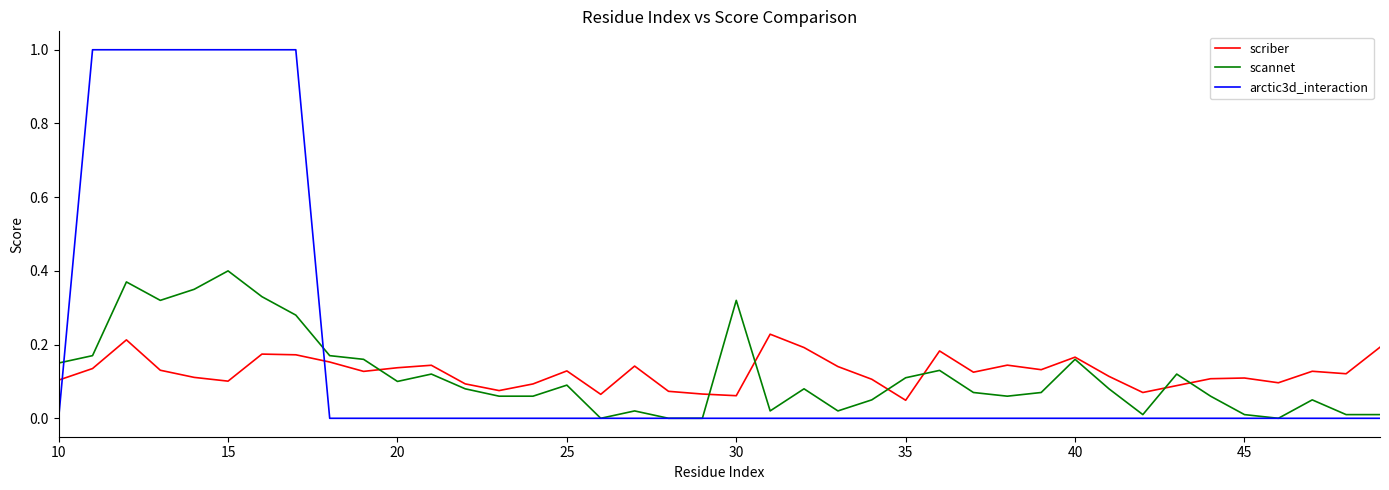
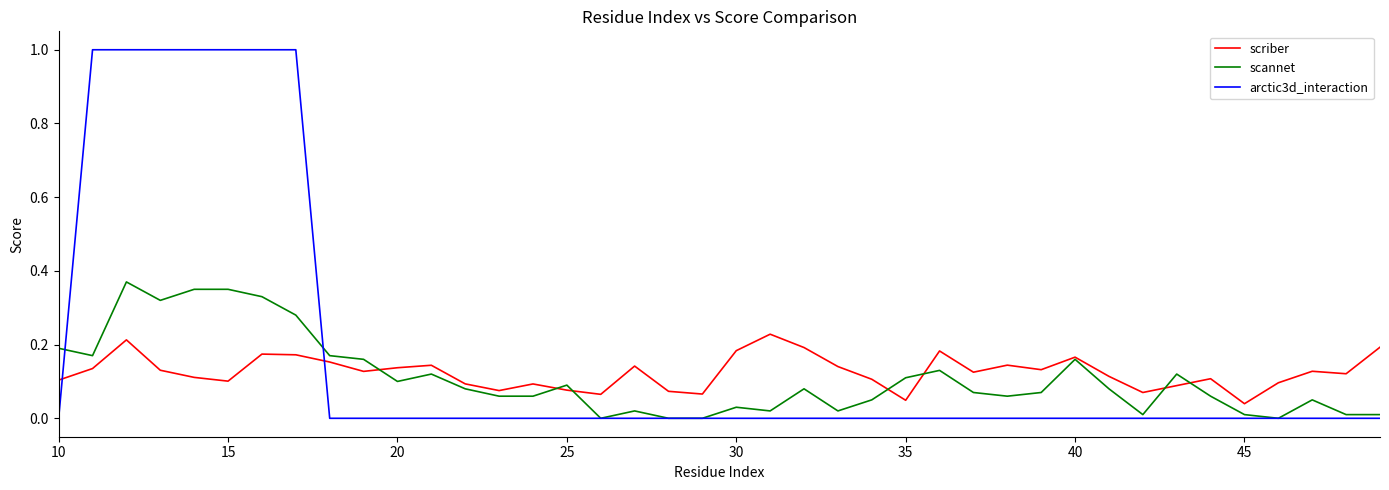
scannet, 10: 0.15 -> 0.19
scannet, 15: 0.40 -> 0.35
scriber, 25: 0.13 -> 0.08
scriber, 30: 0.06 -> 0.18
scannet, 30: 0.32 -> 0.03
scriber, 45: 0.11 -> 0.04
